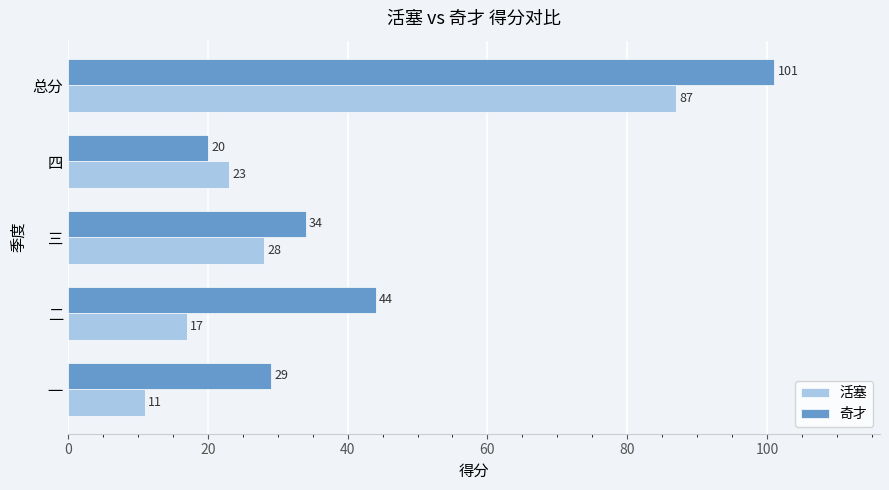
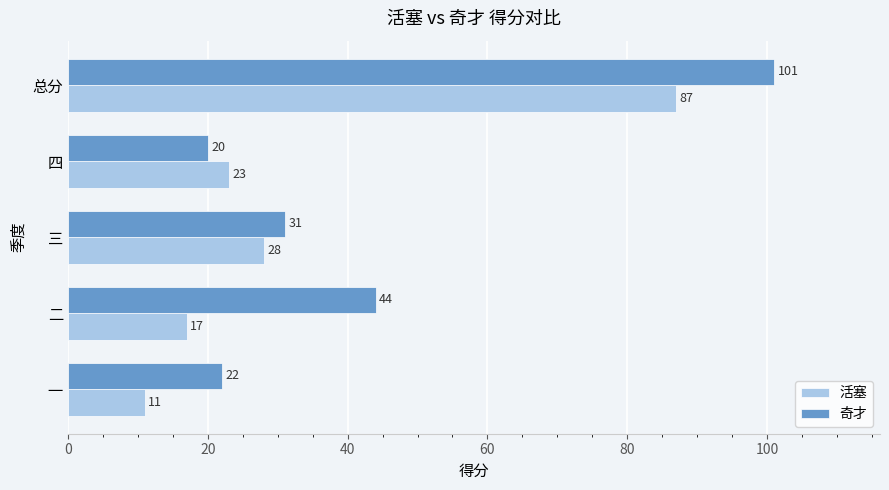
奇才, 三: 34 -> 31
奇才, 一: 29 -> 22
